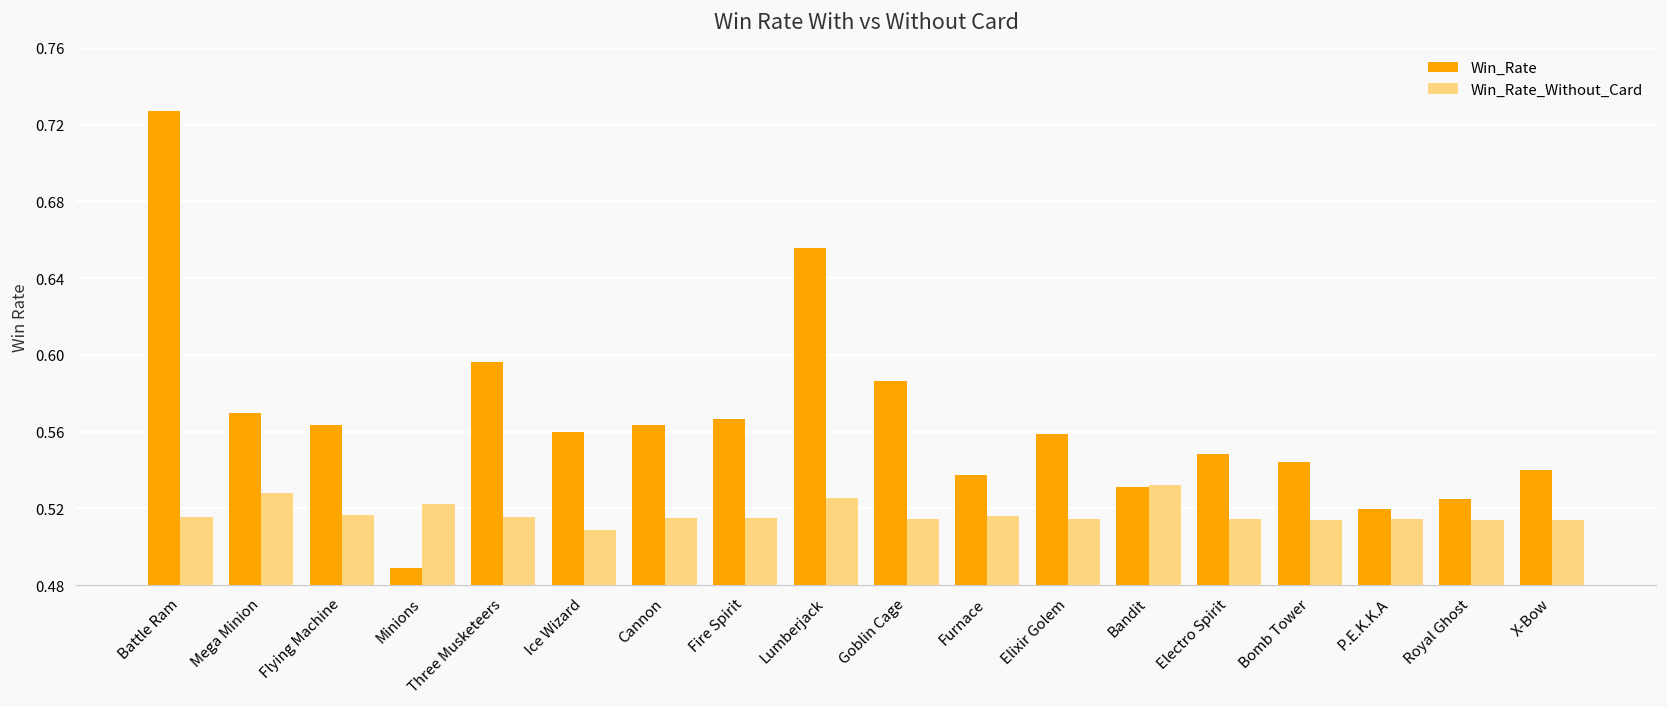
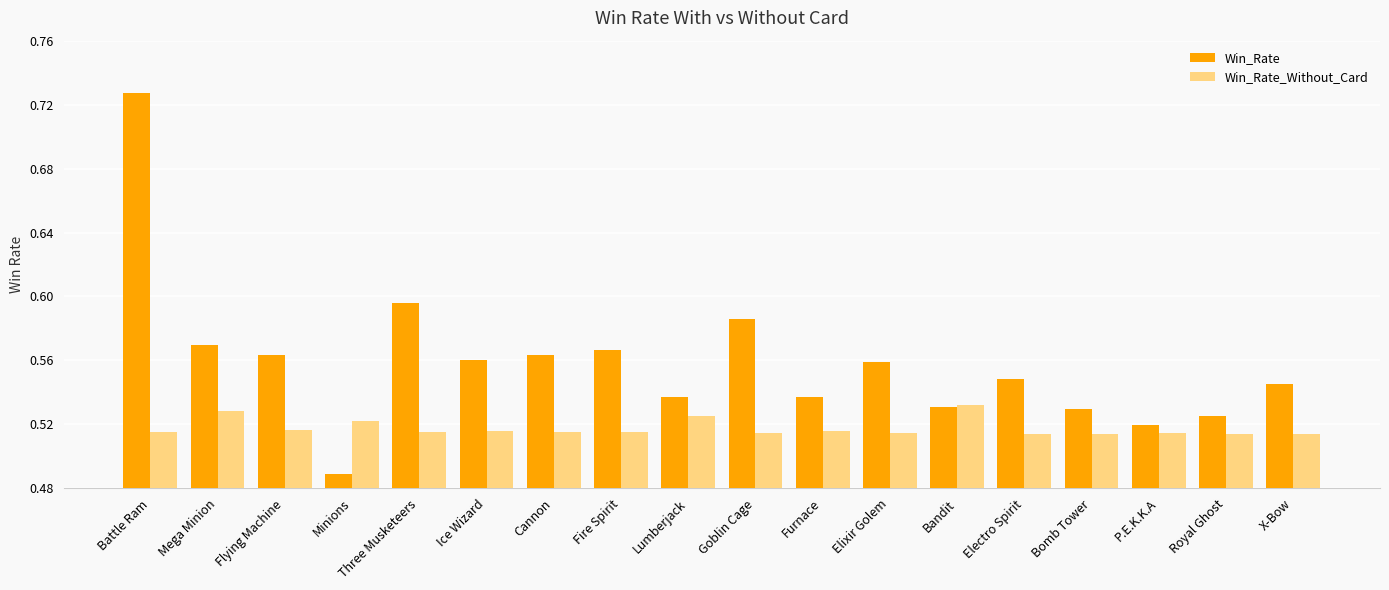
Win_Rate_Without_Card, Ice Wizard: 0.509 -> 0.516
Win_Rate, Lumberjack: 0.656 -> 0.537
Win_Rate, Bomb Tower: 0.544 -> 0.529
Win_Rate, X-Bow: 0.540 -> 0.545
